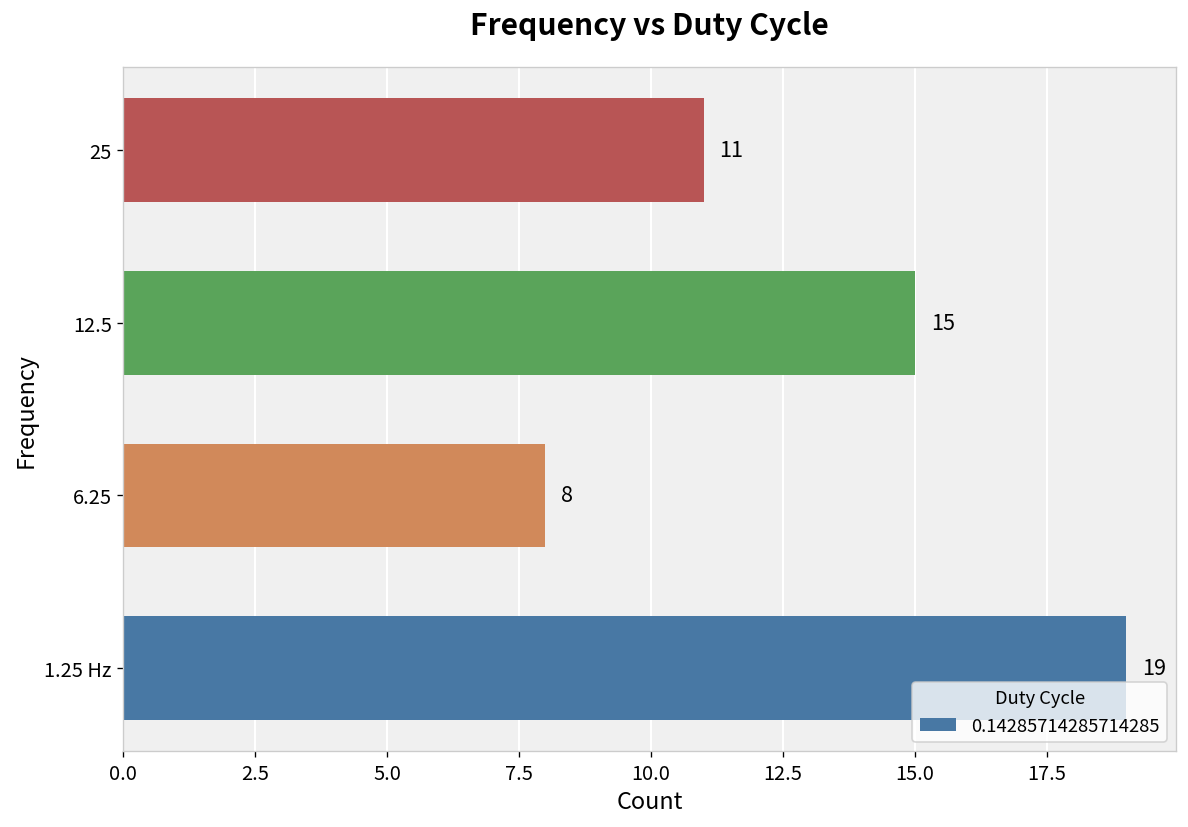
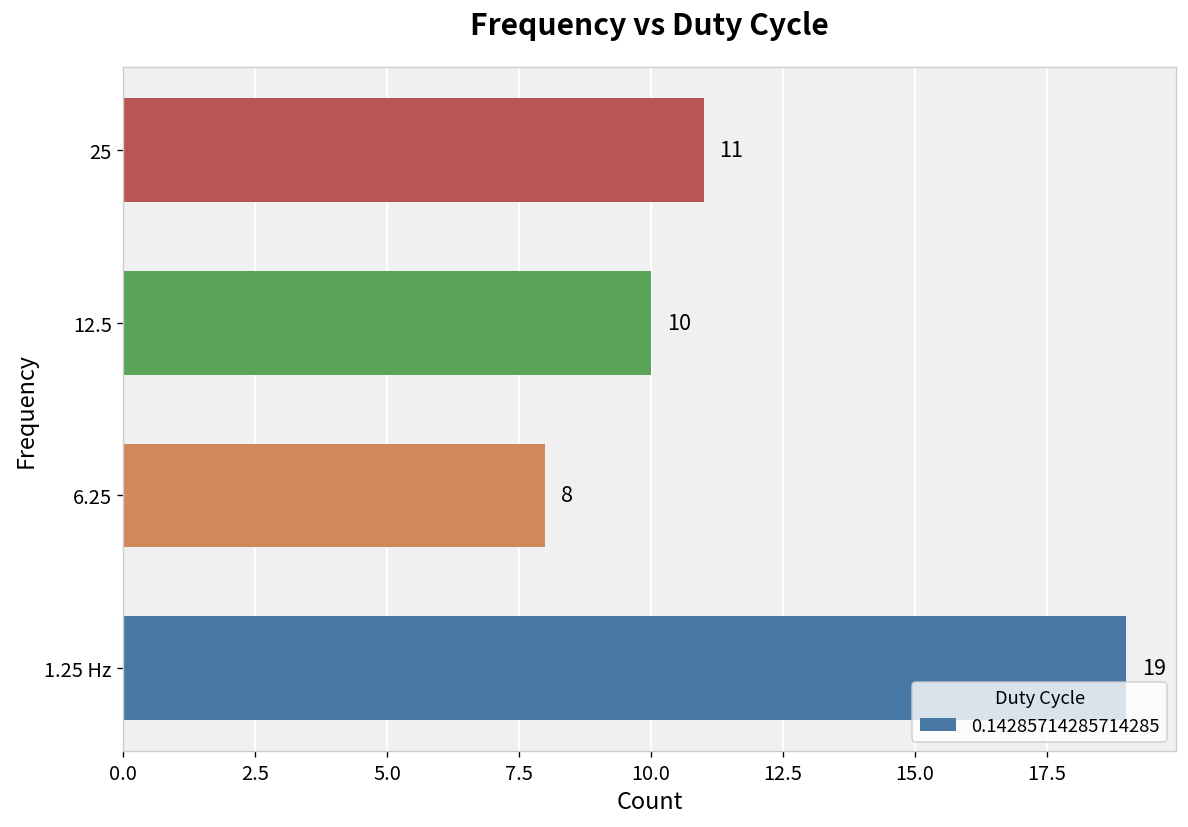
12.5: 15 -> 10
